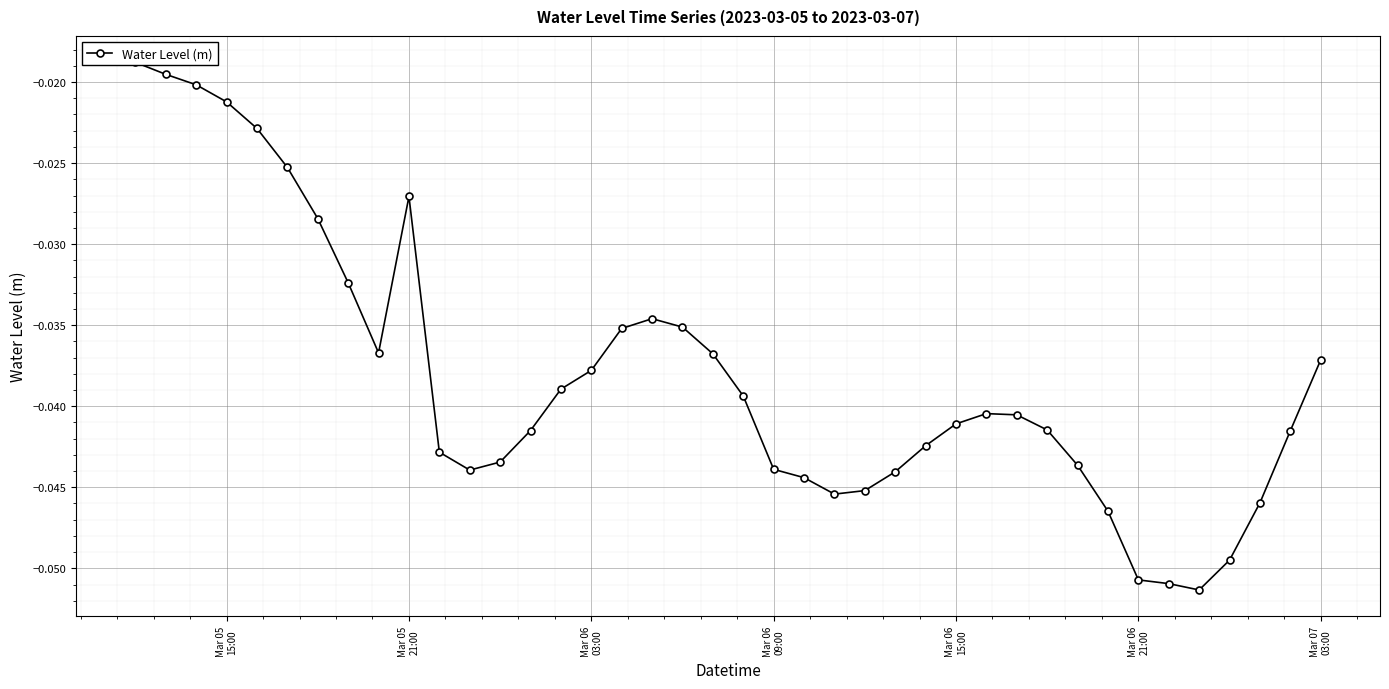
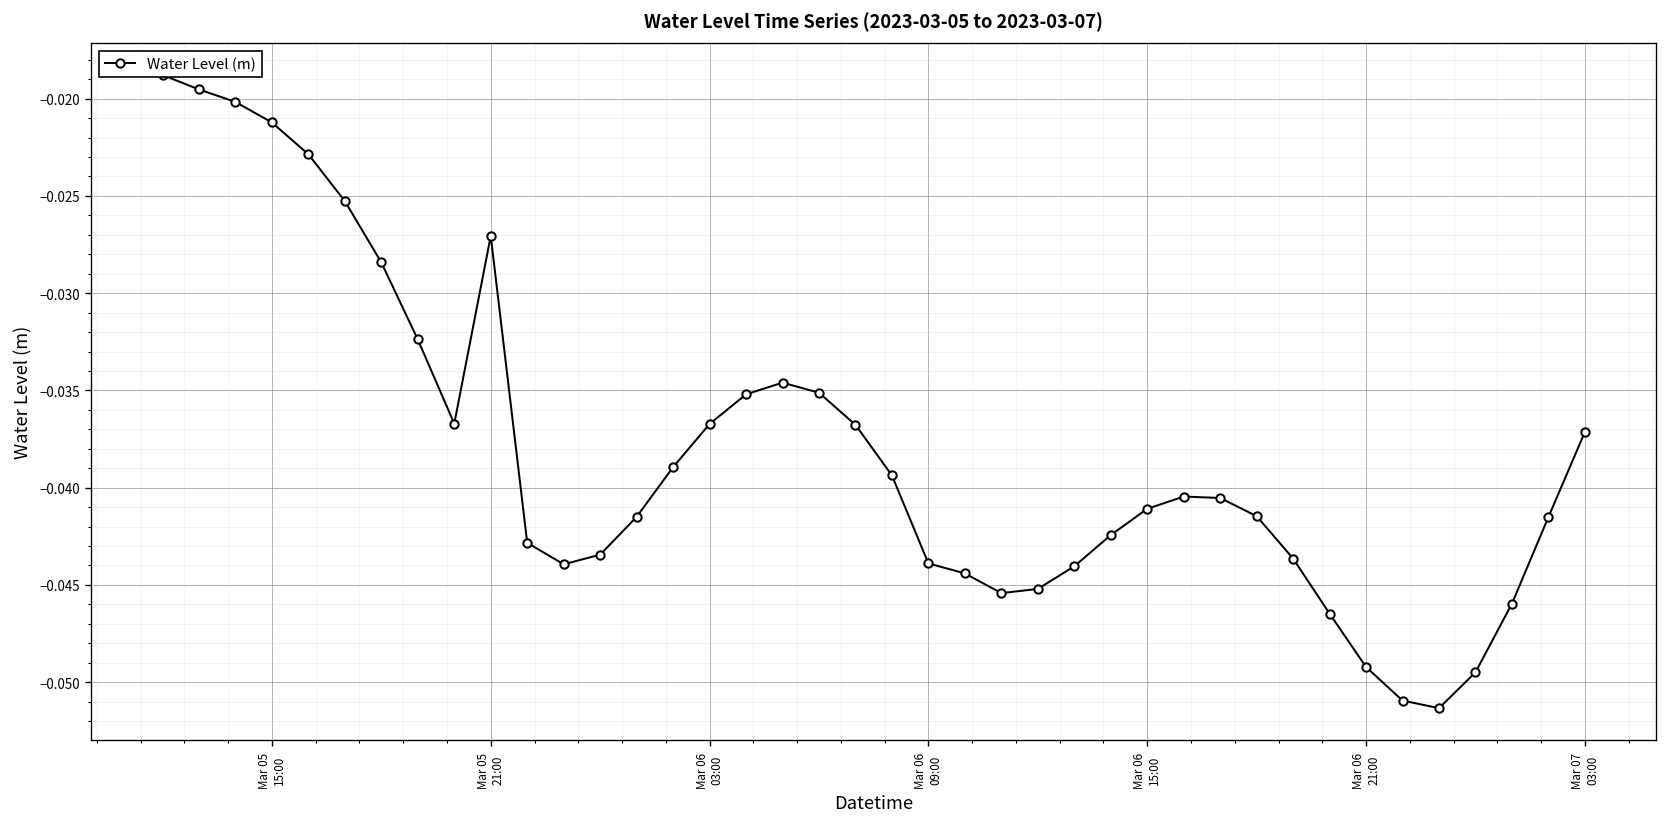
Mar 06 03:00: -0.0378 -> -0.0367
Mar 06 21:00: -0.0507 -> -0.0492
